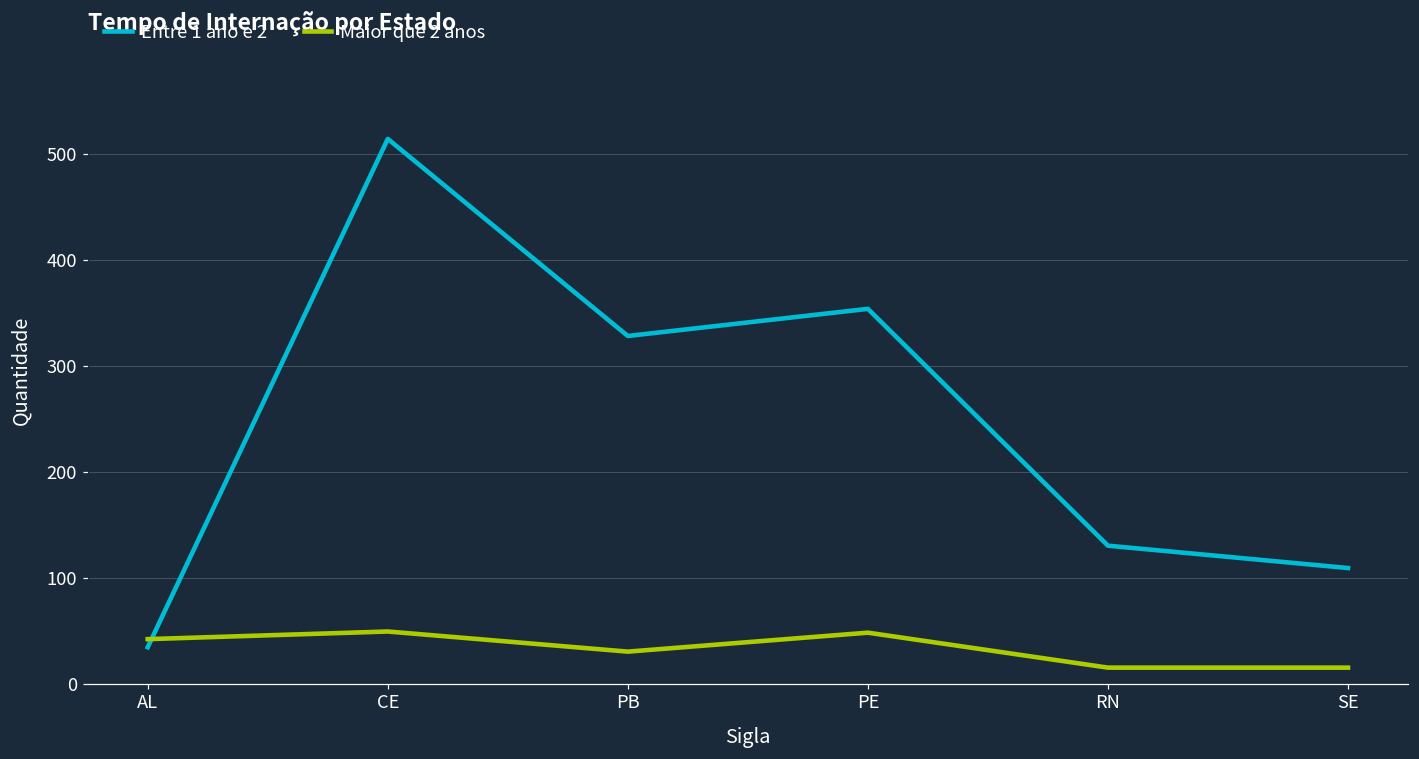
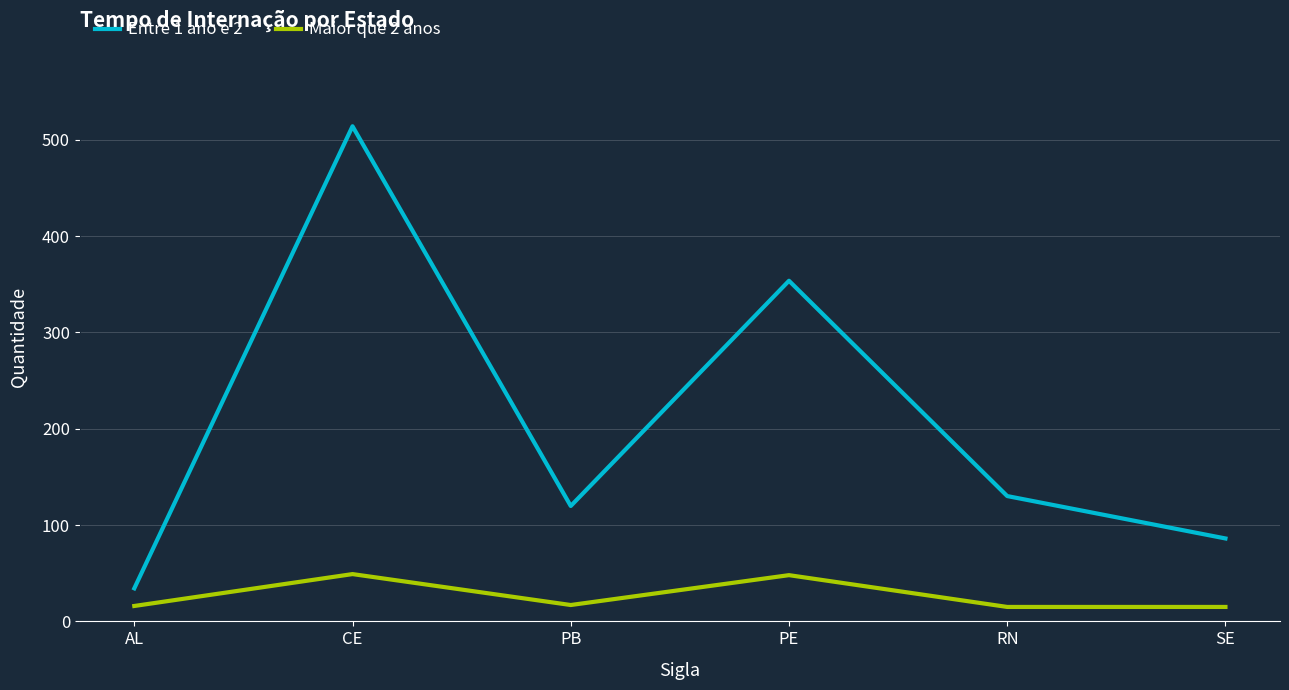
Maior que 2 anos, AL: 40 -> 20
Entre 1 ano e 2, PB: 330 -> 120
Maior que 2 anos, PB: 30 -> 20
Entre 1 ano e 2, SE: 110 -> 90
